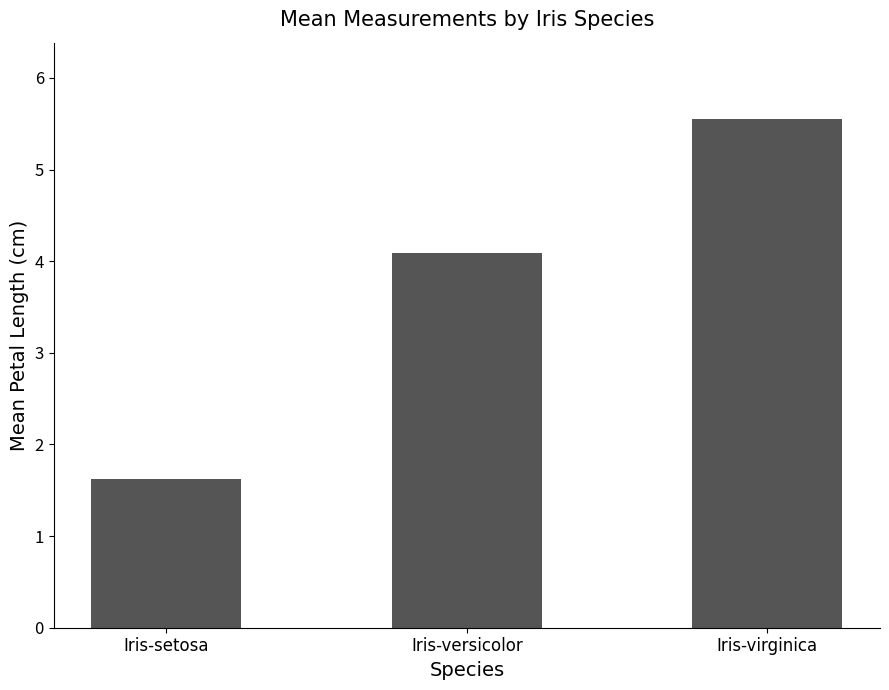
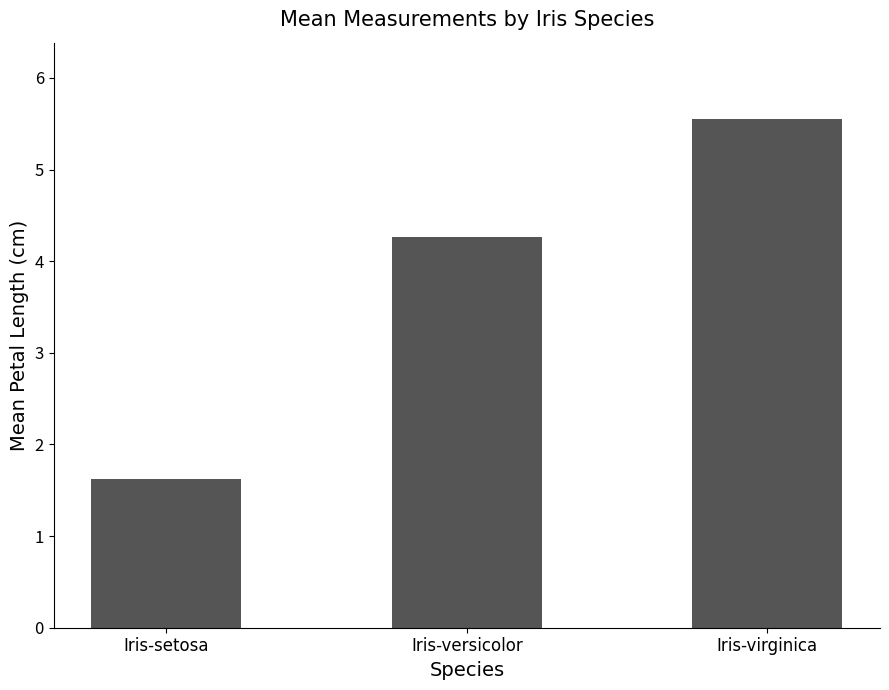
Iris-versicolor: 4.1 -> 4.3
